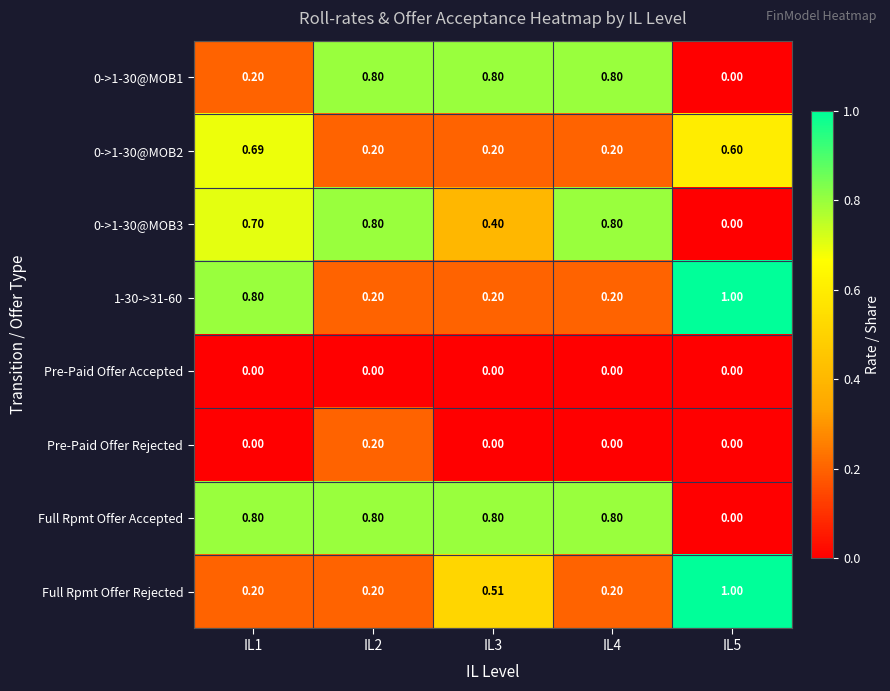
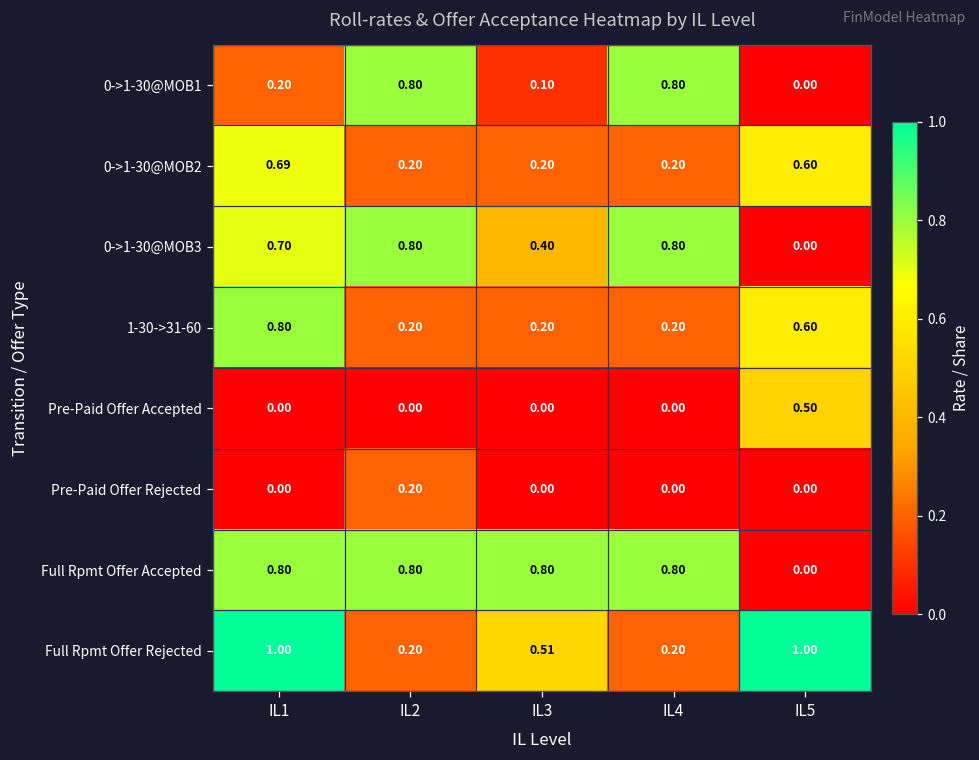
0->1-30@MOB1, IL3: 0.80 -> 0.10
1-30->31-60, IL5: 1.00 -> 0.60
Pre-Paid Offer Accepted, IL5: 0.00 -> 0.50
Full Rpmt Offer Rejected, IL1: 0.20 -> 1.00
